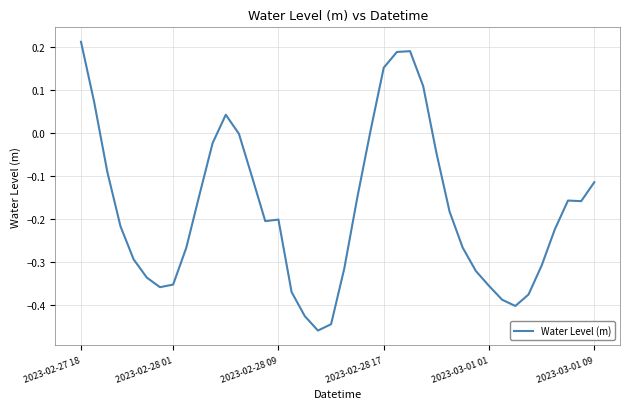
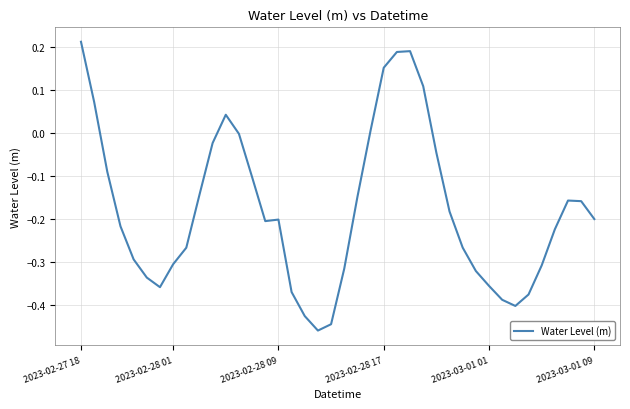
2023-02-28 01: -0.35 -> -0.30
2023-03-01 09: -0.11 -> -0.20
